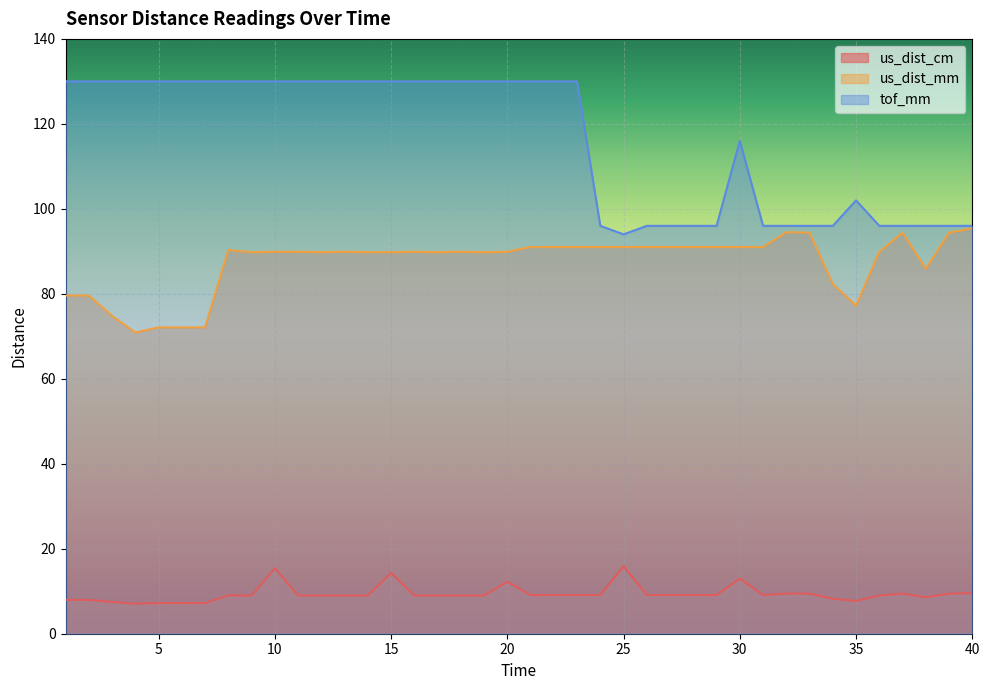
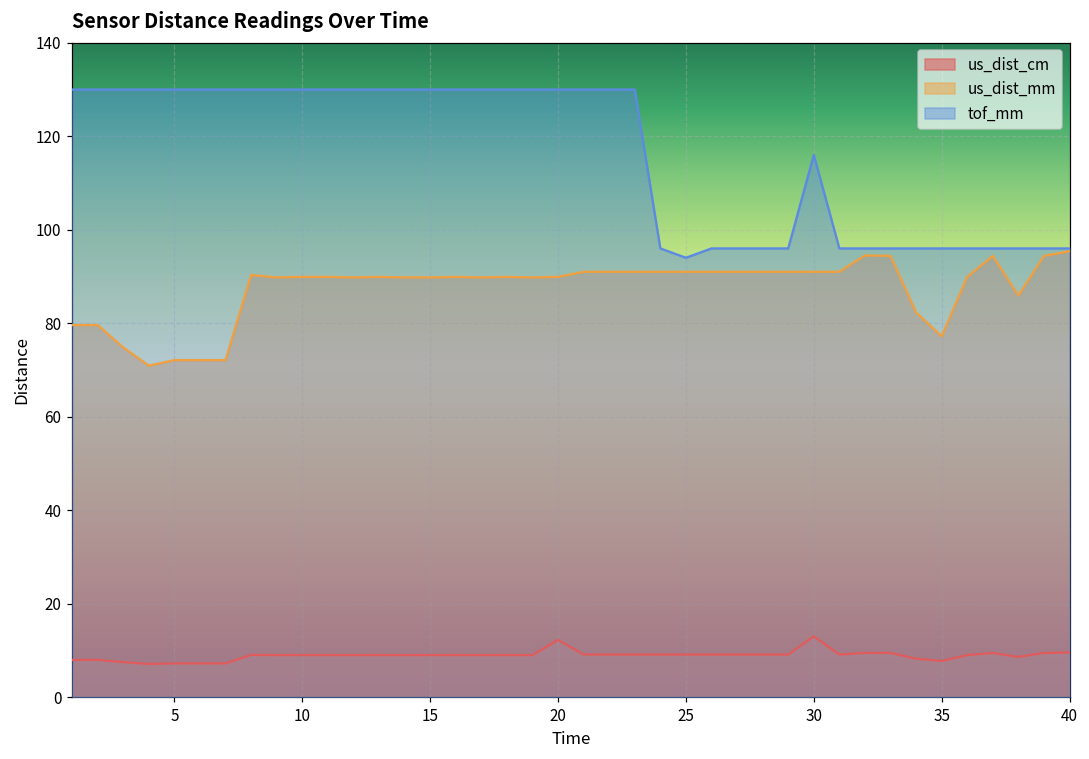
us_dist_cm, 10: 15 -> 9
us_dist_cm, 15: 14 -> 9
us_dist_cm, 25: 16 -> 9
tof_mm, 35: 102 -> 96
